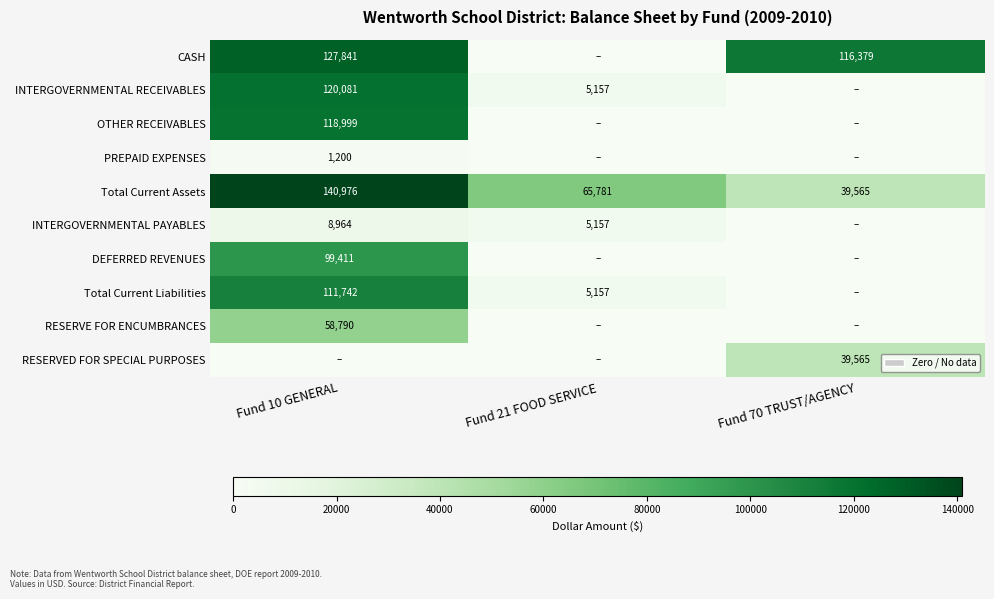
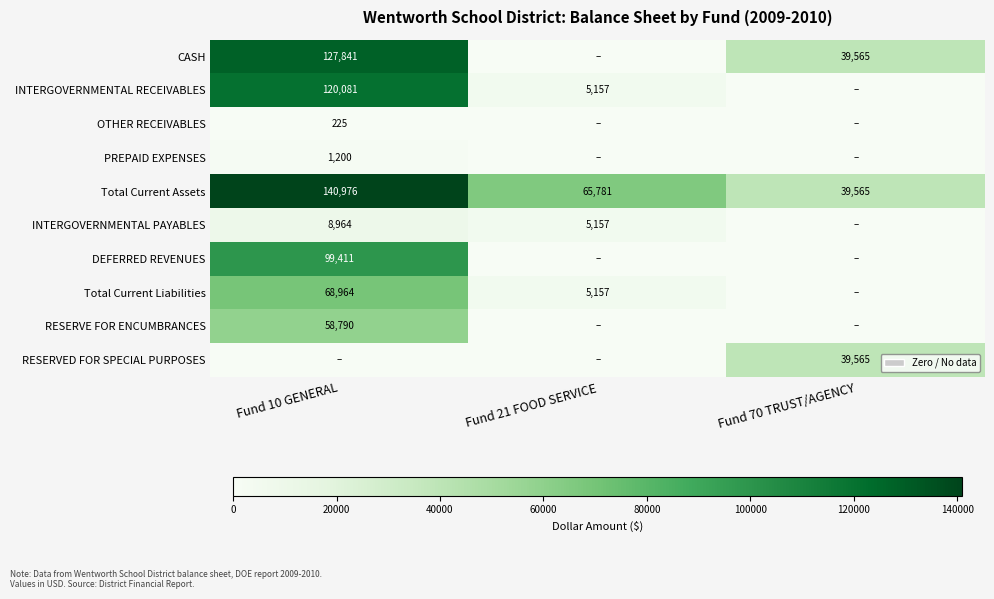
CASH, Fund 70 TRUST/AGENCY: 116,379 -> 39,565
OTHER RECEIVABLES, Fund 10 GENERAL: 118,999 -> 225
Total Current Liabilities, Fund 10 GENERAL: 111,742 -> 68,964
